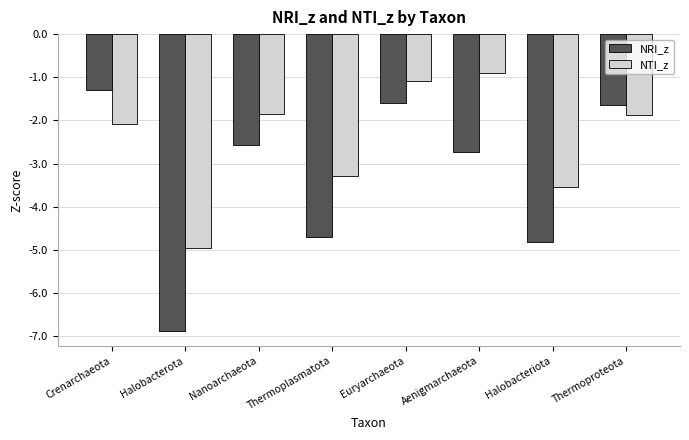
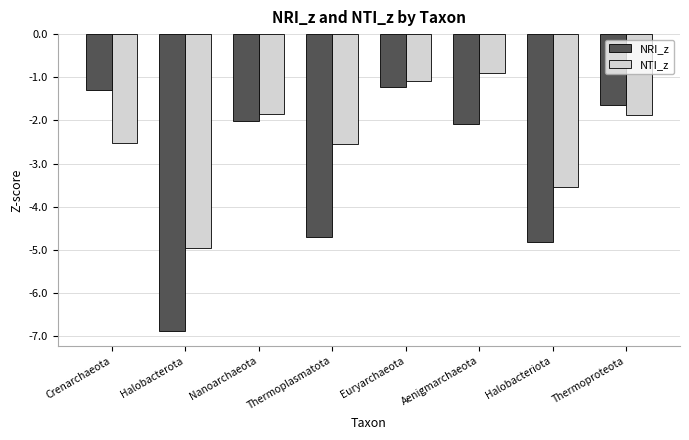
NTI_z, Crenarchaeota: -2.1 -> -2.5
NRI_z, Nanoarchaeota: -2.6 -> -2.0
NTI_z, Thermoplasmatota: -3.3 -> -2.5
NRI_z, Euryarchaeota: -1.6 -> -1.2
NRI_z, Aenigmarchaeota: -2.7 -> -2.1
